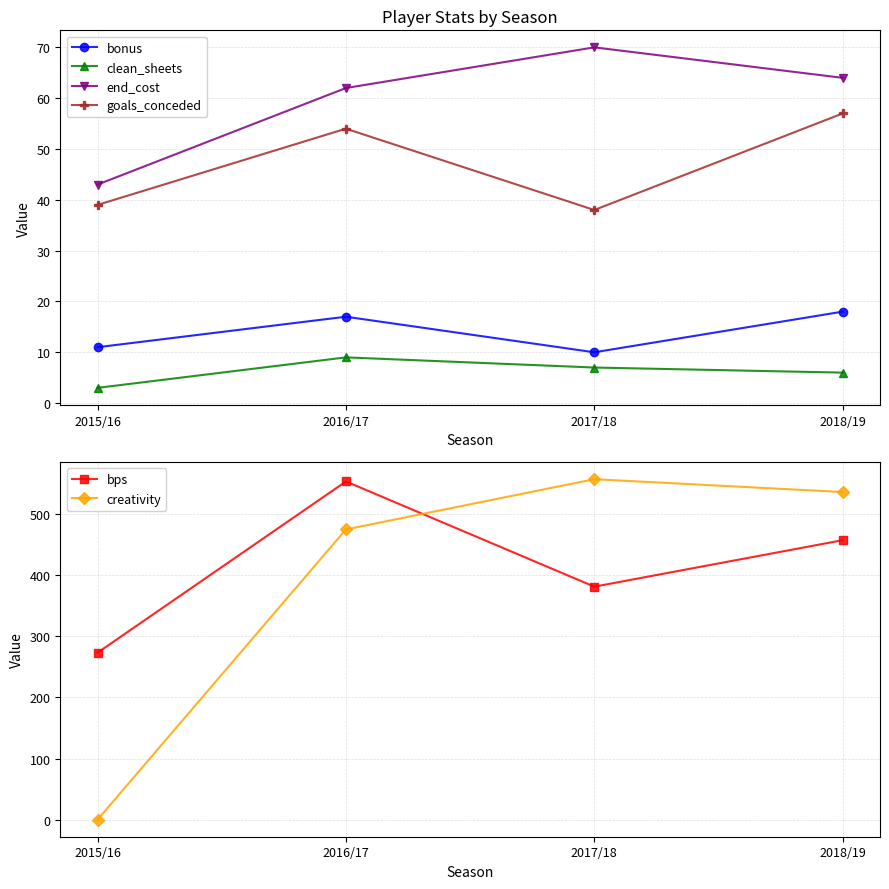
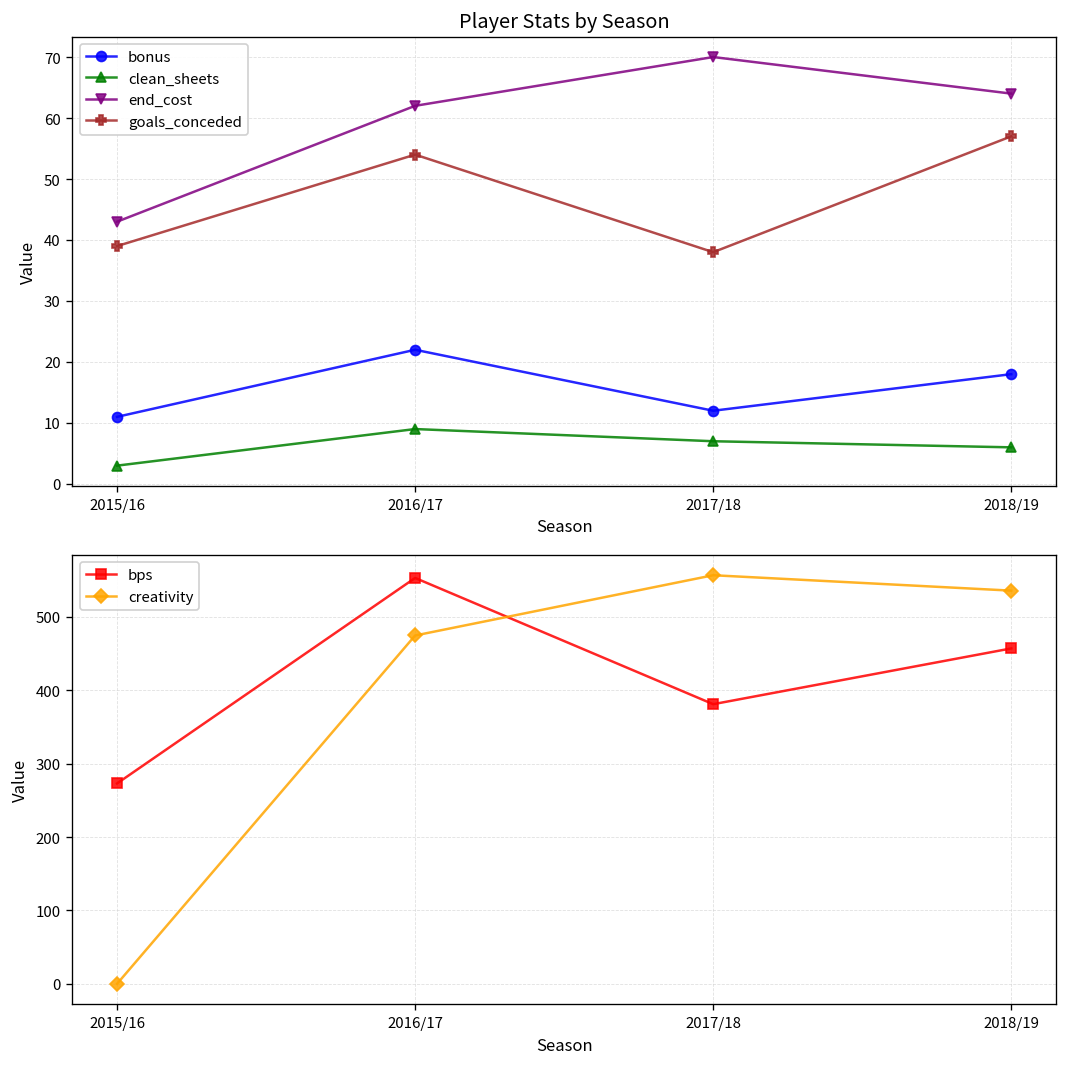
Player Stats by Season, bonus, 2016/17: 17 -> 22
Player Stats by Season, bonus, 2017/18: 10 -> 12
